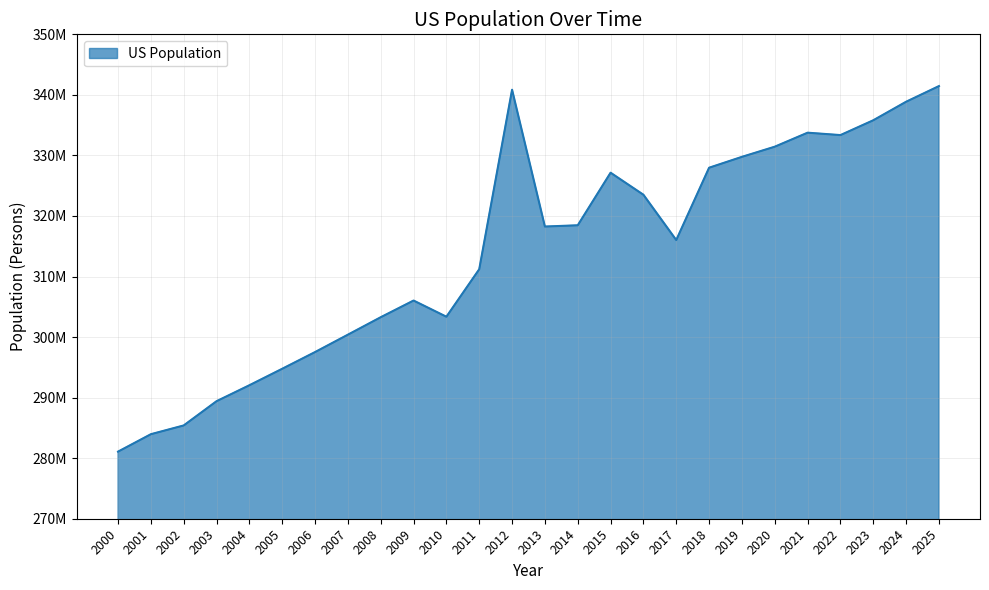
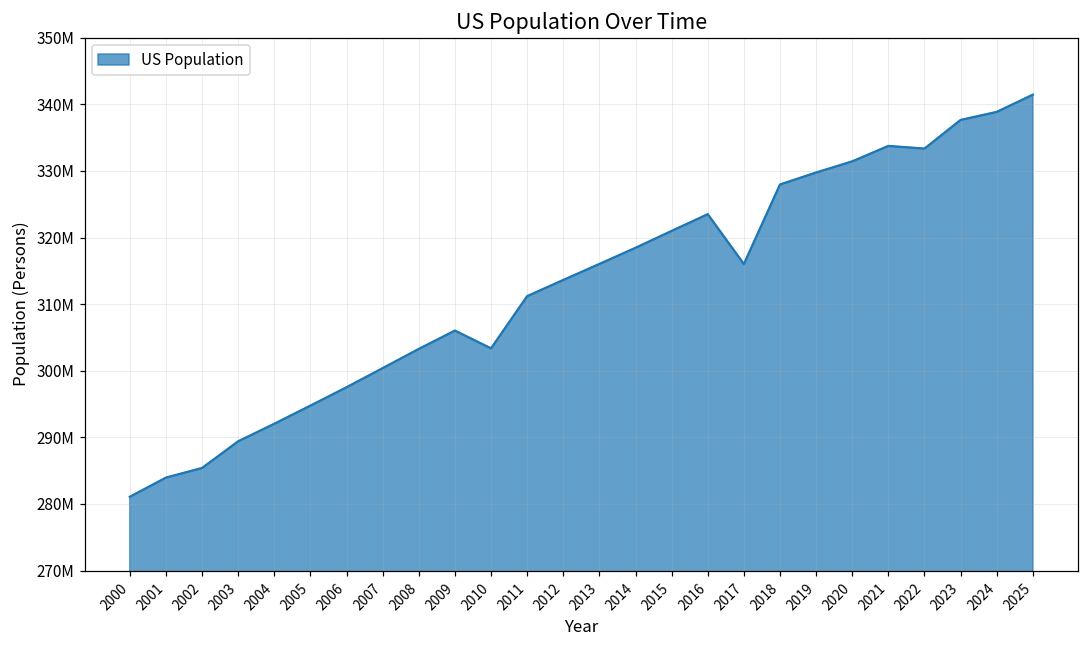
2012: 341000000 -> 314000000
2013: 318000000 -> 316000000
2015: 327000000 -> 321000000
2023: 336000000 -> 338000000
